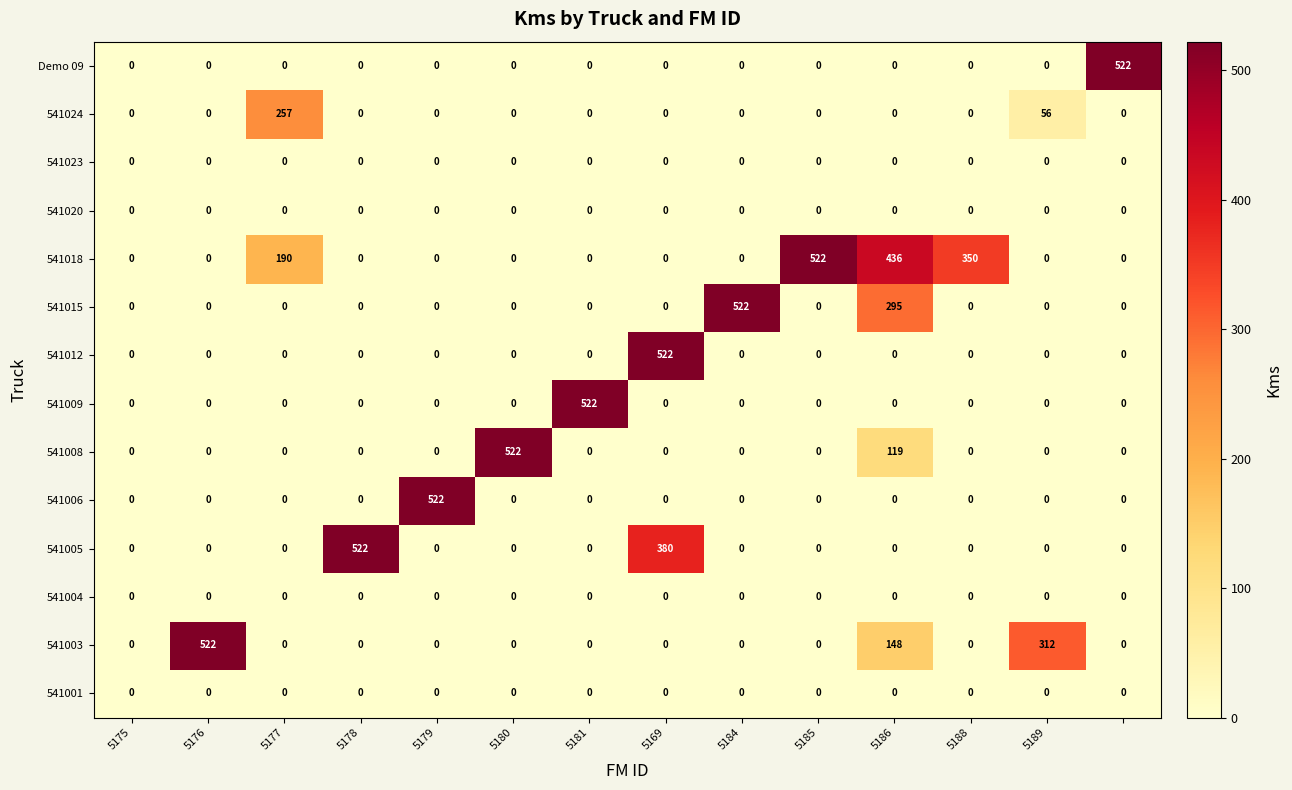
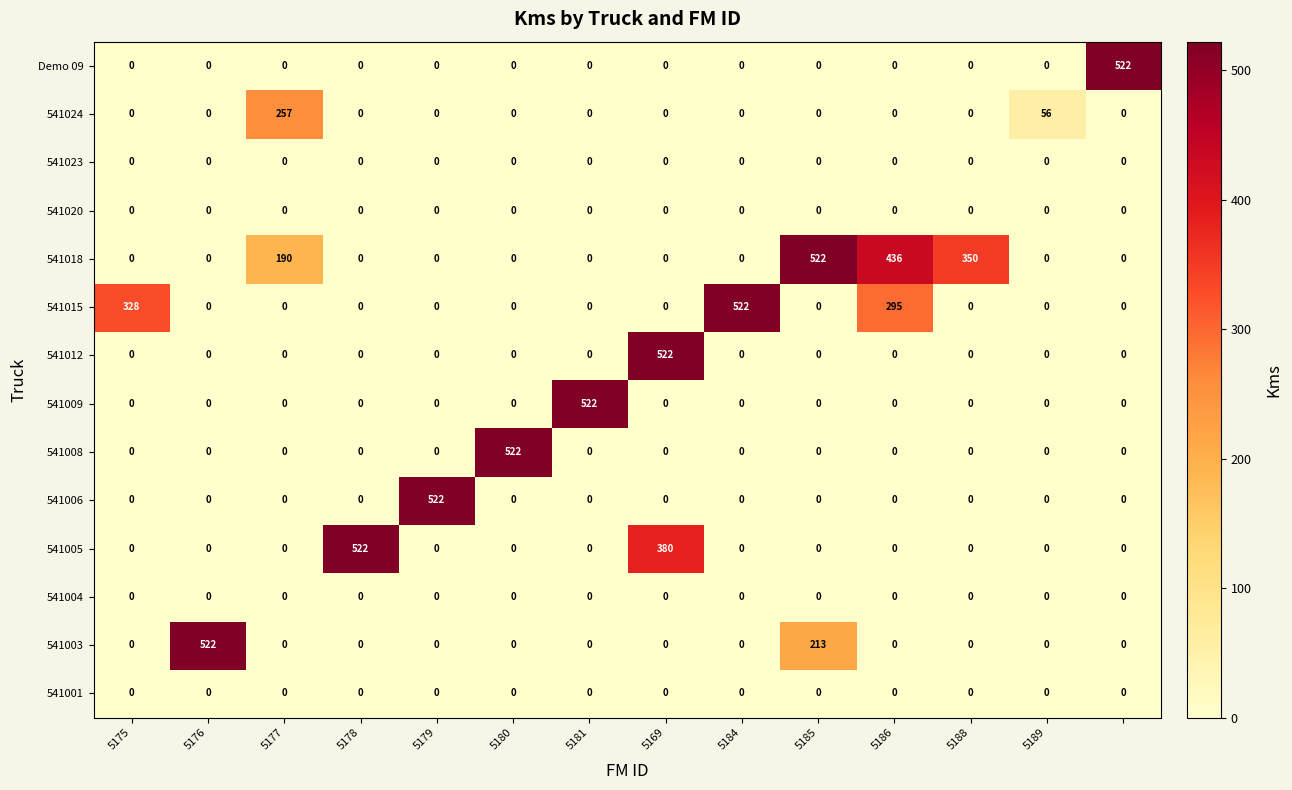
541015, 5175: 0 -> 328
541008, 5186: 119 -> 0
541003, 5185: 0 -> 213
541003, 5186: 148 -> 0
541003, 5189: 312 -> 0
